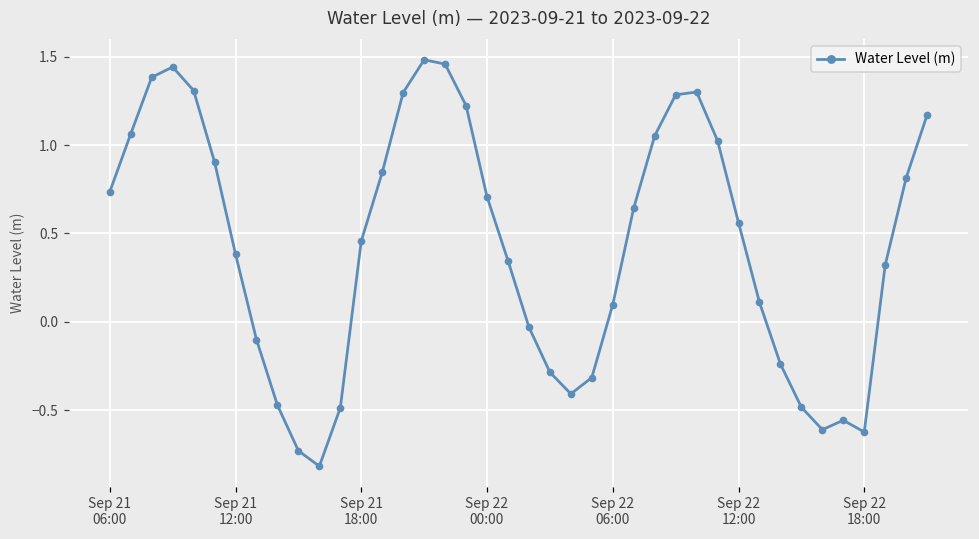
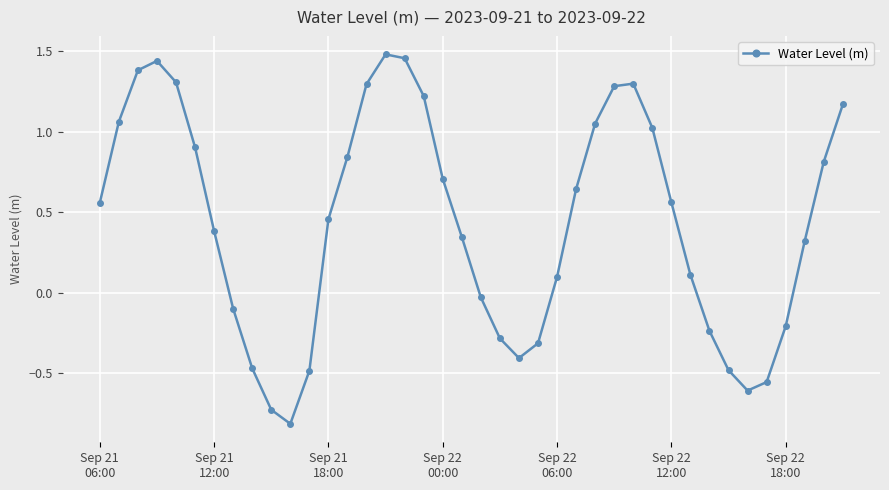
Sep 21 06:00: 0.74 -> 0.56
Sep 22 18:00: -0.62 -> -0.21
